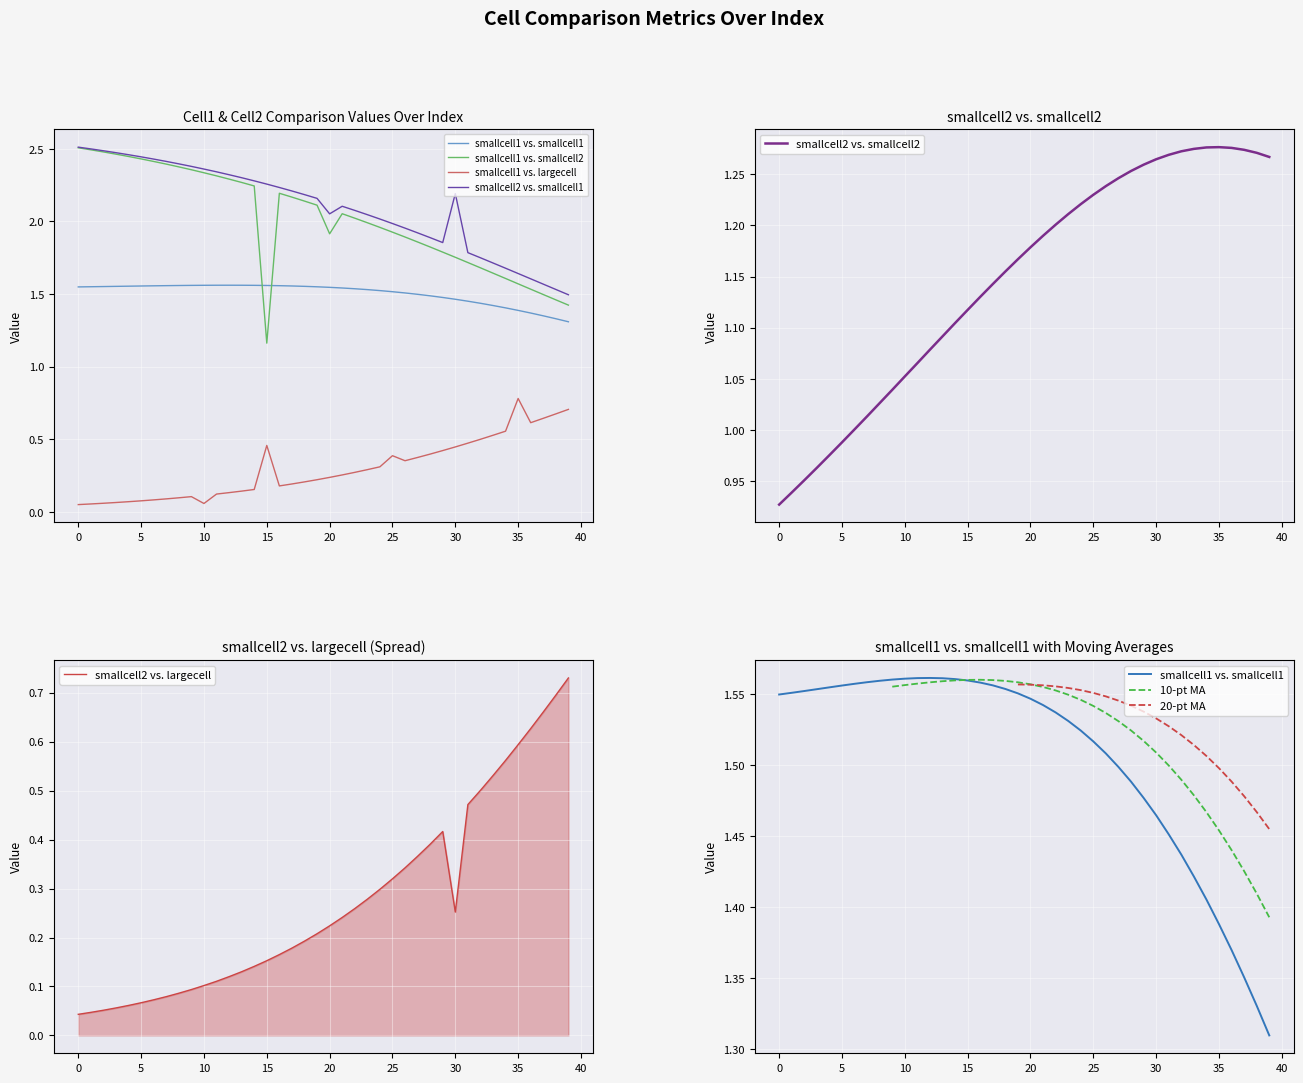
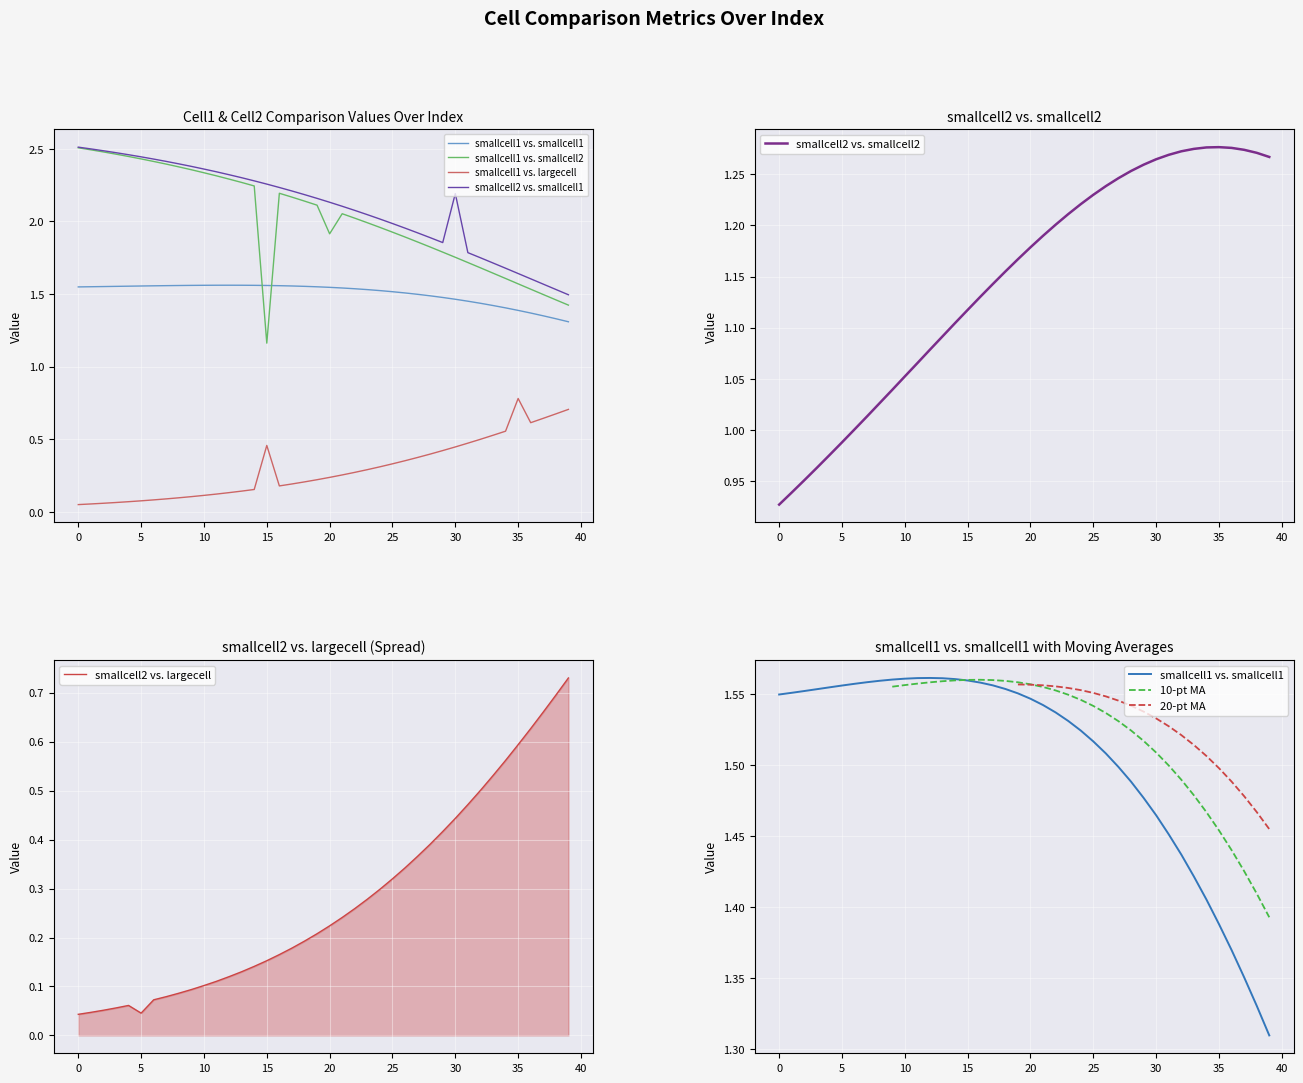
Cell1 & Cell2 Comparison Values Over Index, smallcell1 vs. largecell, 10: 0.06 -> 0.11
Cell1 & Cell2 Comparison Values Over Index, smallcell2 vs. smallcell1, 20: 2.05 -> 2.13
Cell1 & Cell2 Comparison Values Over Index, smallcell1 vs. largecell, 25: 0.39 -> 0.33
smallcell2 vs. largecell (Spread), 5: 0.07 -> 0.05
smallcell2 vs. largecell (Spread), 30: 0.25 -> 0.44
